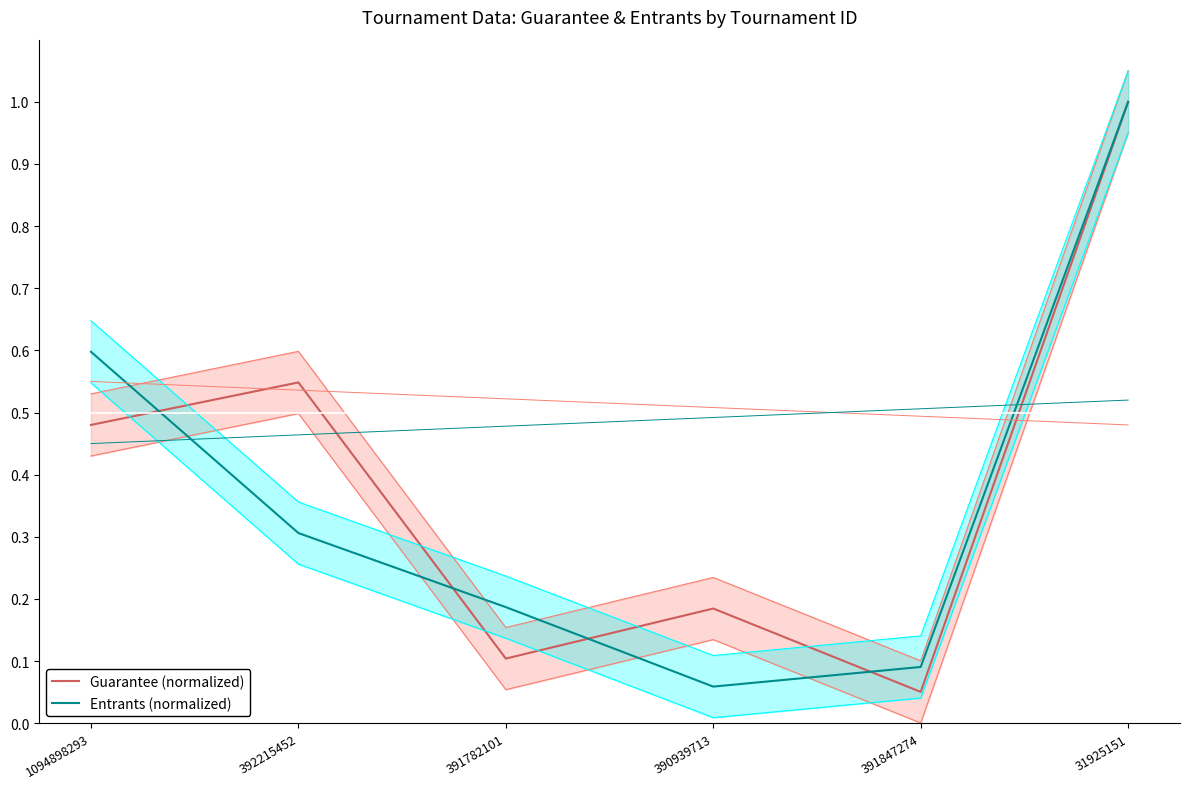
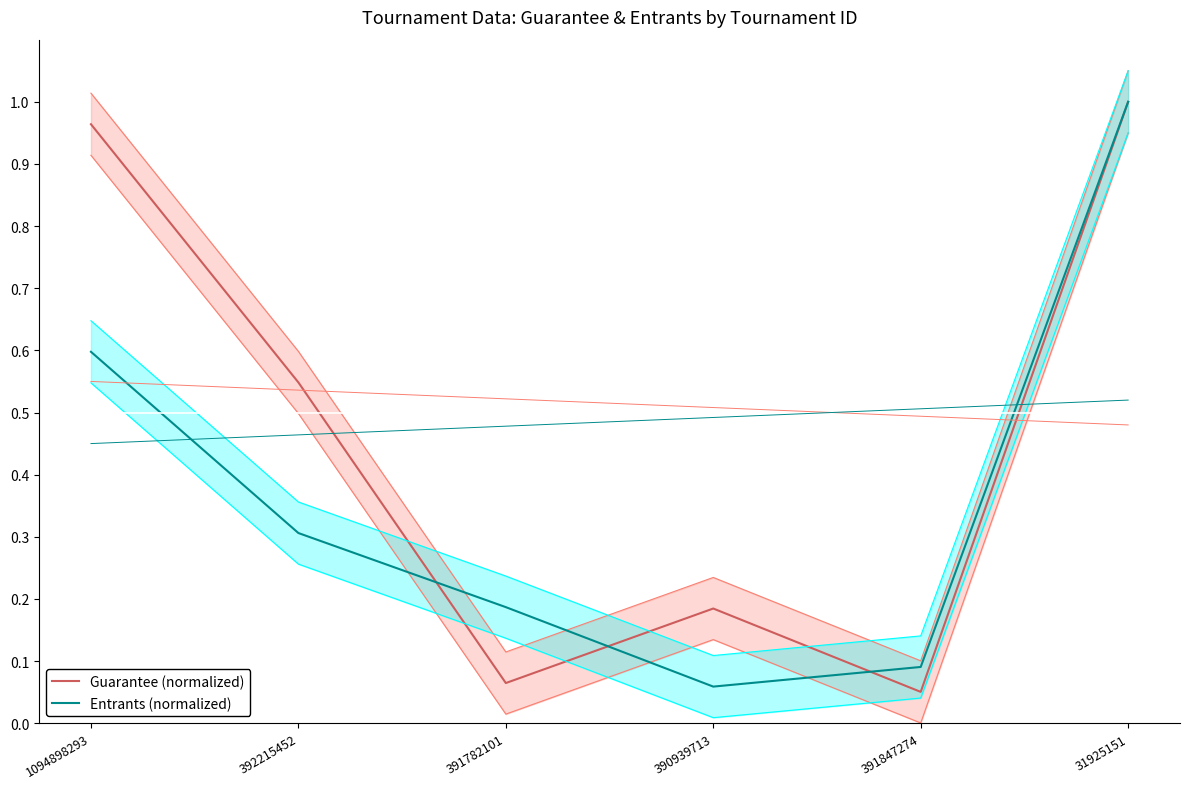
Guarantee (normalized), 1094898293: 0.48 -> 0.96
Guarantee (normalized), 391782101: 0.10 -> 0.06
